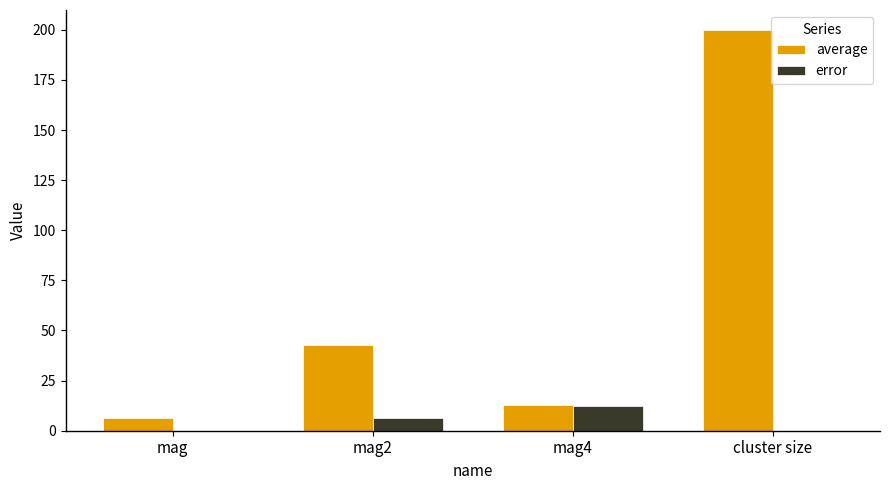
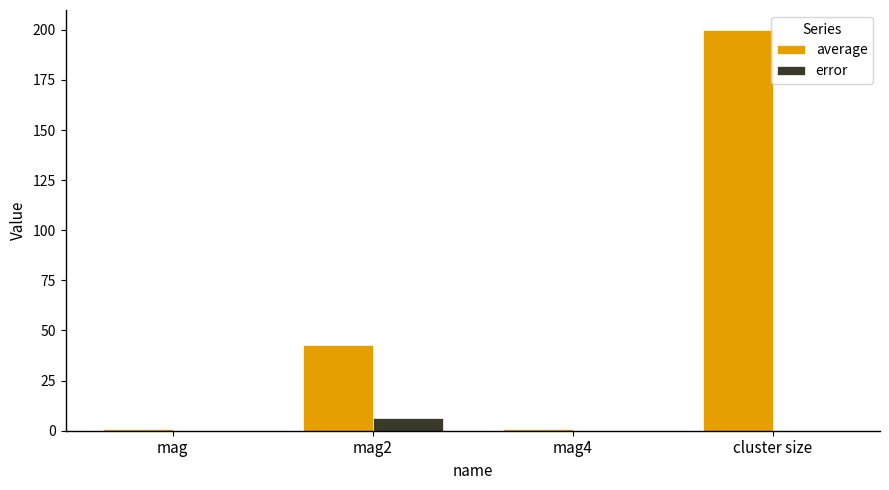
average, mag: 6 -> 1
average, mag4: 13 -> 1
error, mag4: 12 -> 0
